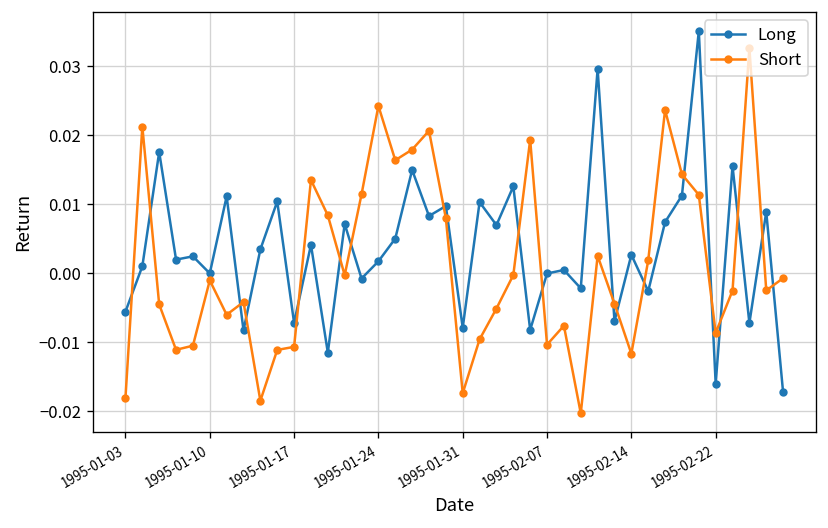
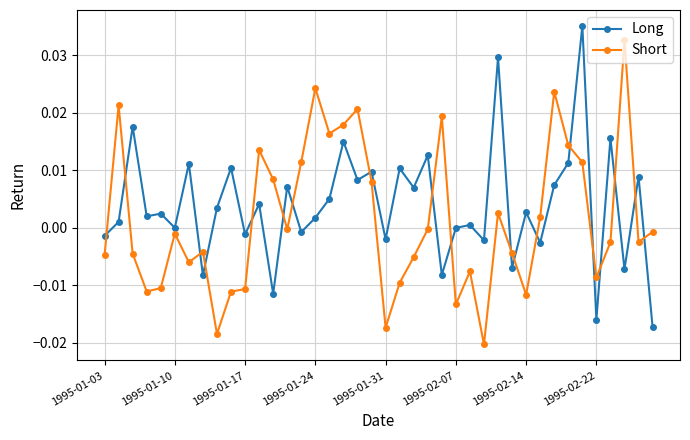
Long, 1995-01-03: -0.006 -> -0.001
Short, 1995-01-03: -0.018 -> -0.005
Long, 1995-01-17: -0.007 -> -0.001
Long, 1995-01-31: -0.008 -> -0.002
Short, 1995-02-07: -0.010 -> -0.013
